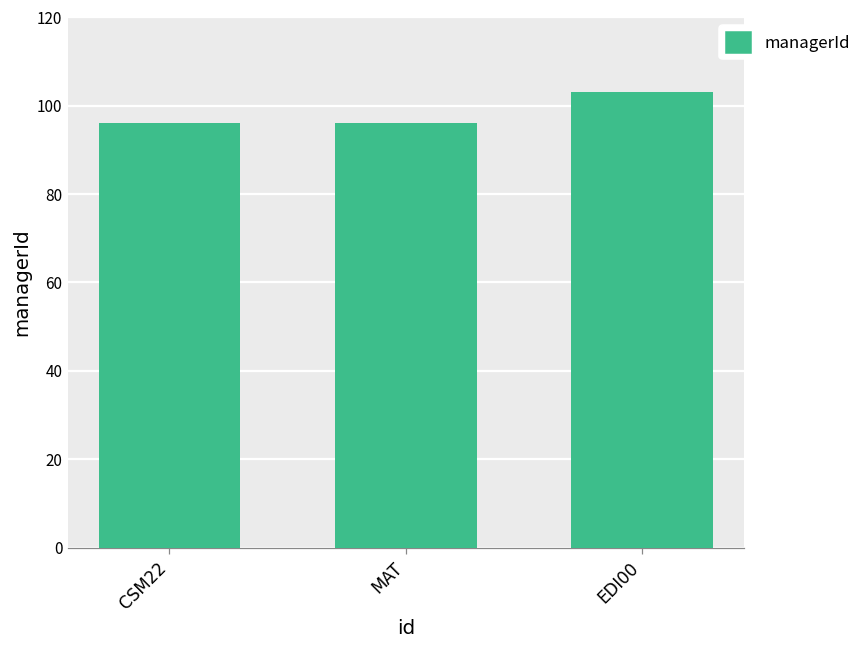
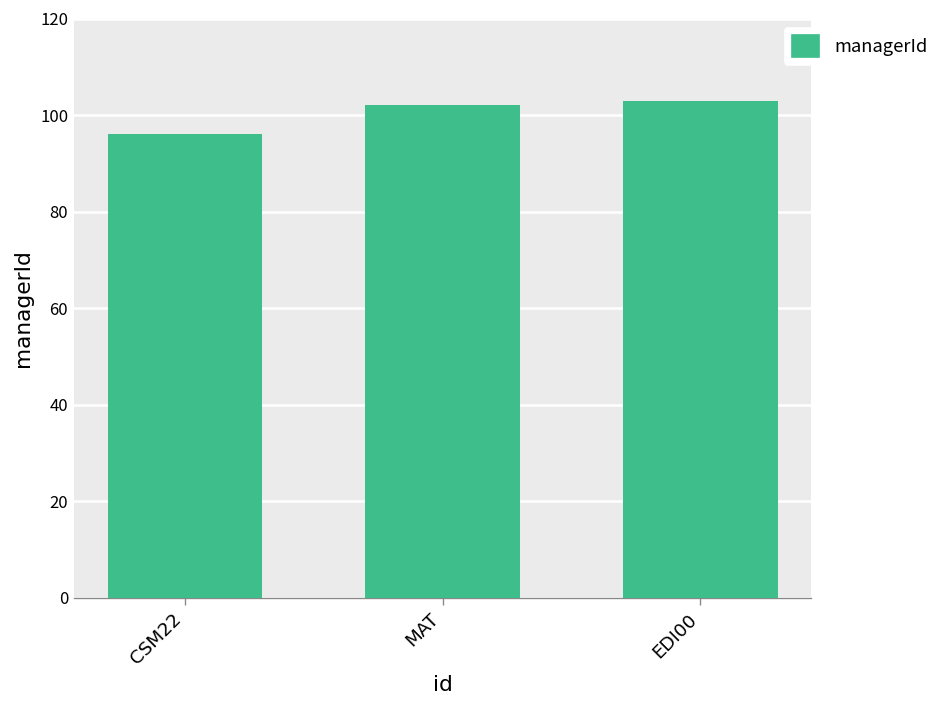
MAT: 96 -> 102
